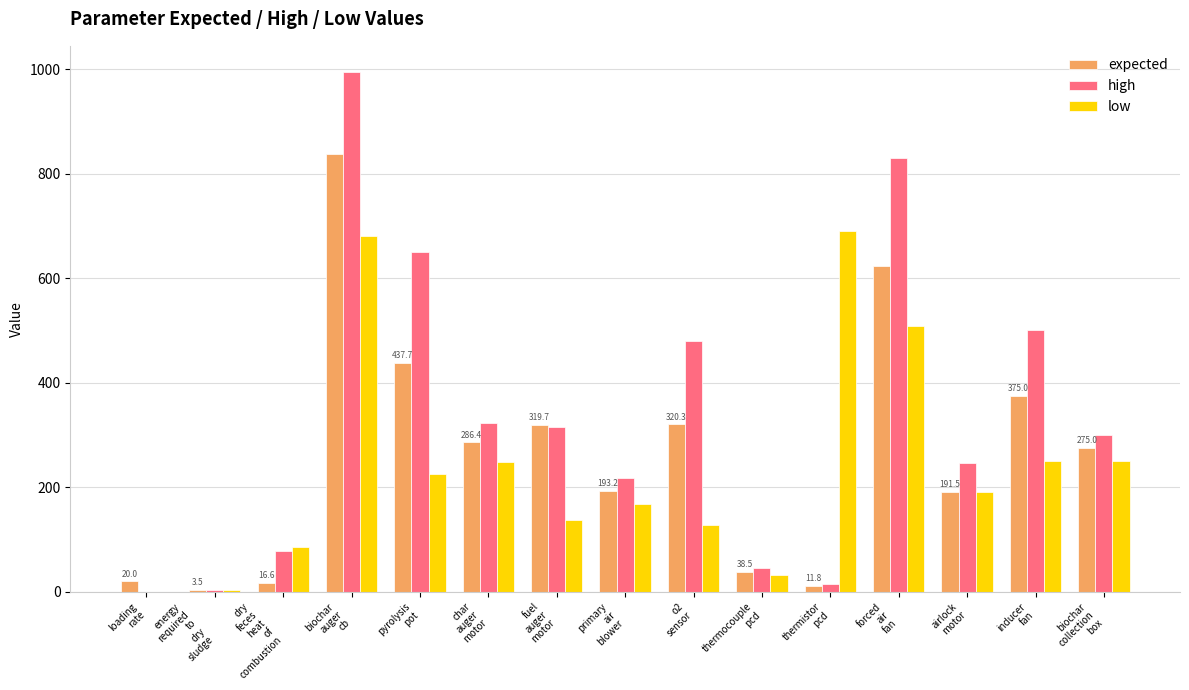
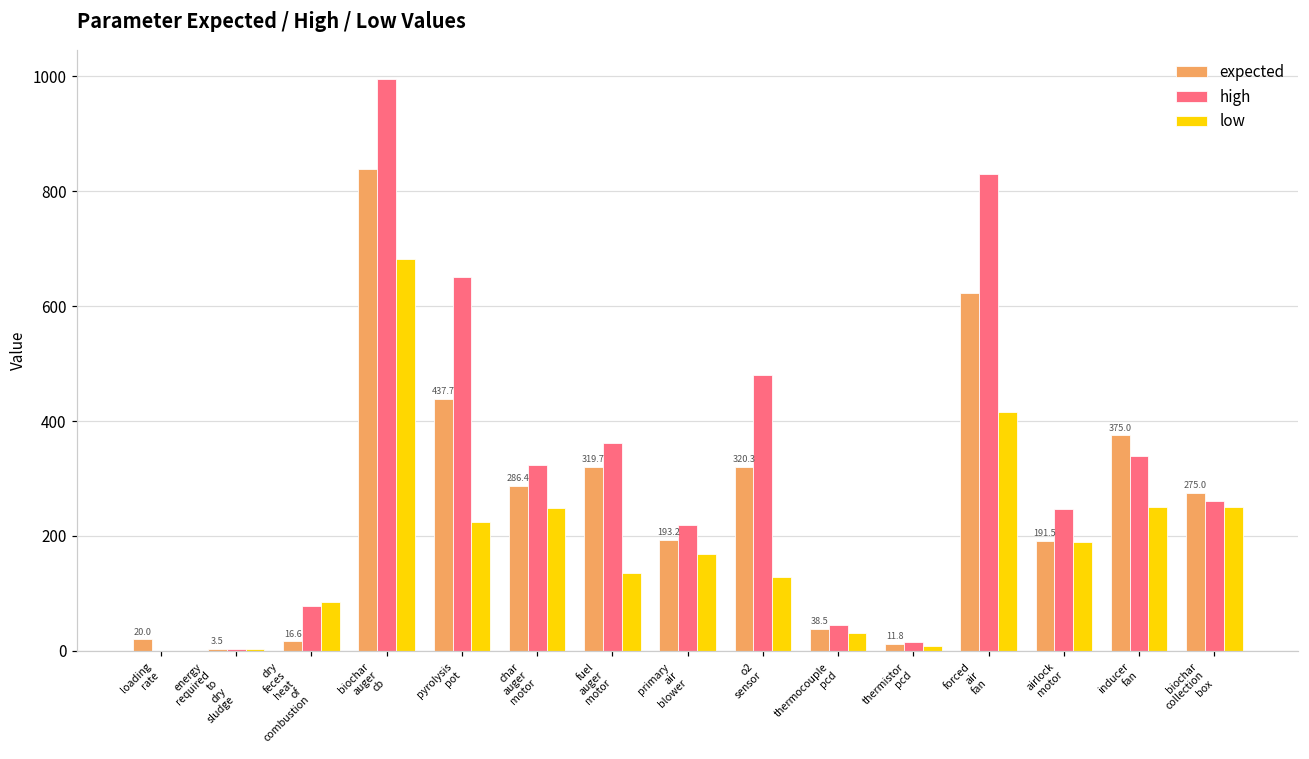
high, fuel auger motor: 320 -> 360
low, thermistor pcd: 690 -> 10
low, forced air fan: 510 -> 420
high, inducer fan: 500 -> 340
high, biochar collection box: 300 -> 260
